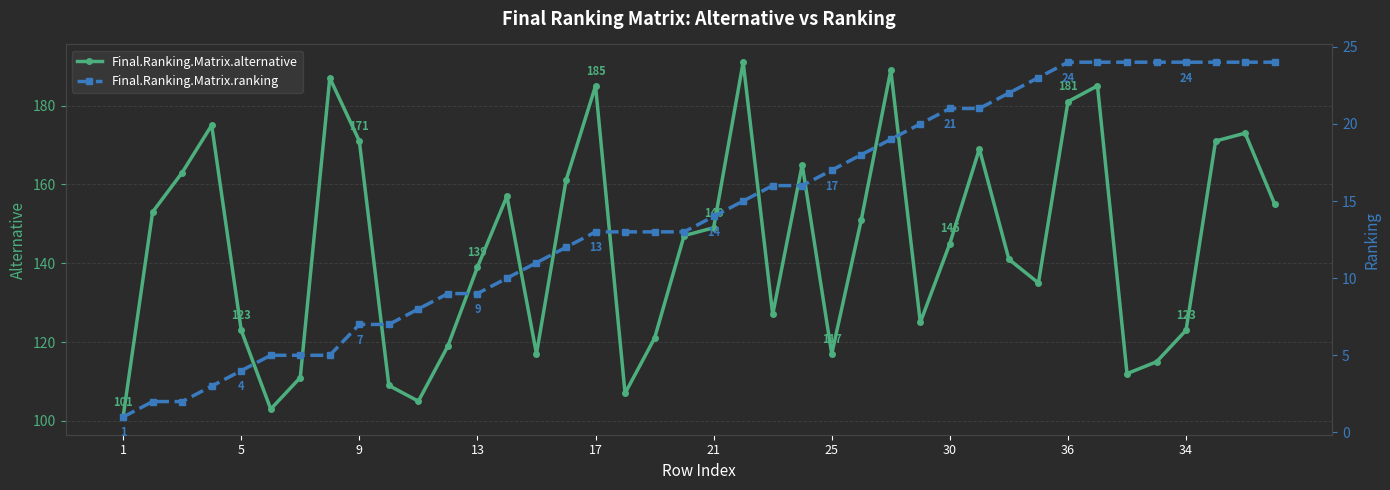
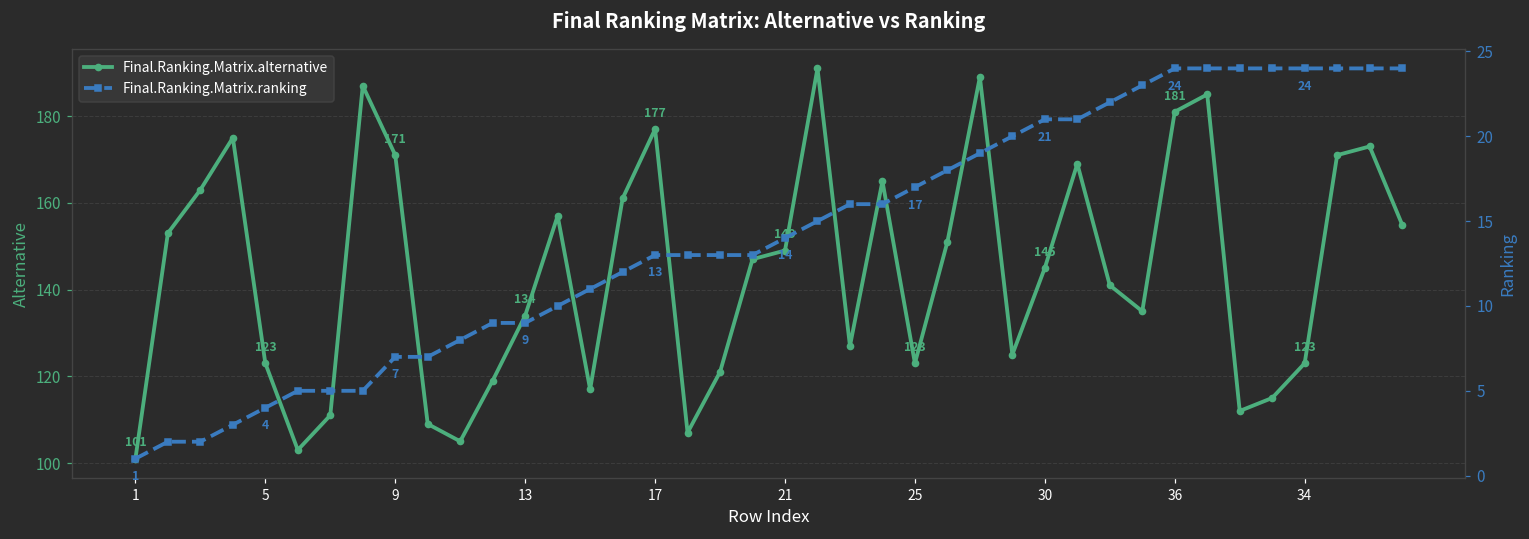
Final.Ranking.Matrix.alternative, 13: 139 -> 134
Final.Ranking.Matrix.alternative, 17: 185 -> 177
Final.Ranking.Matrix.alternative, 25: 117 -> 123
